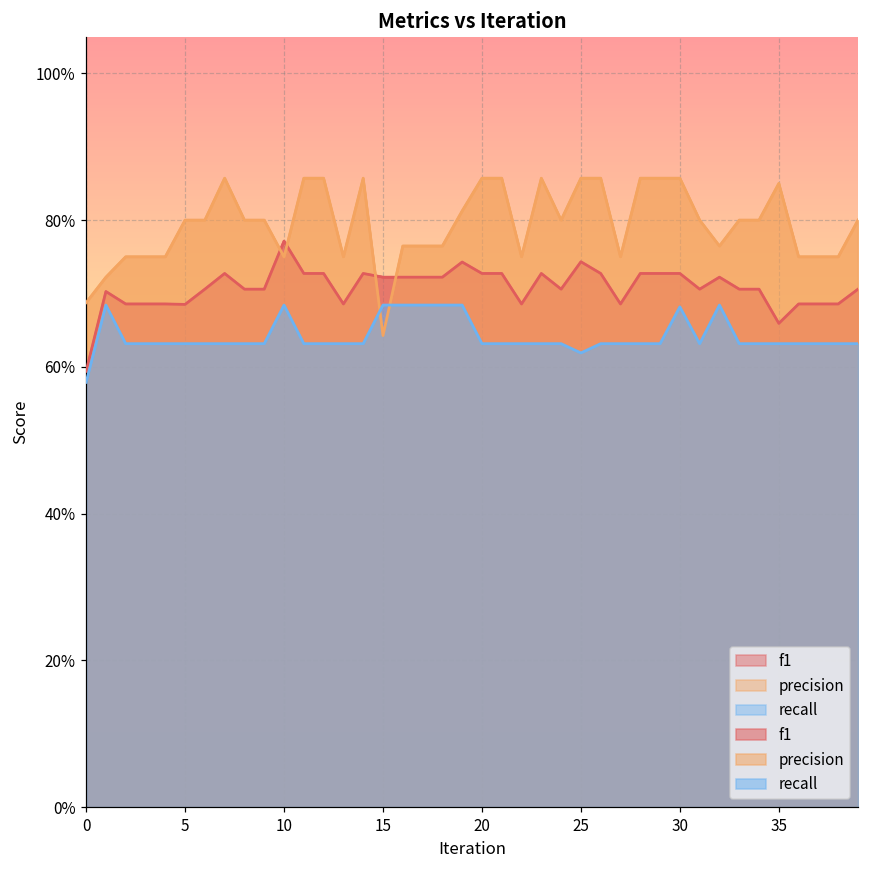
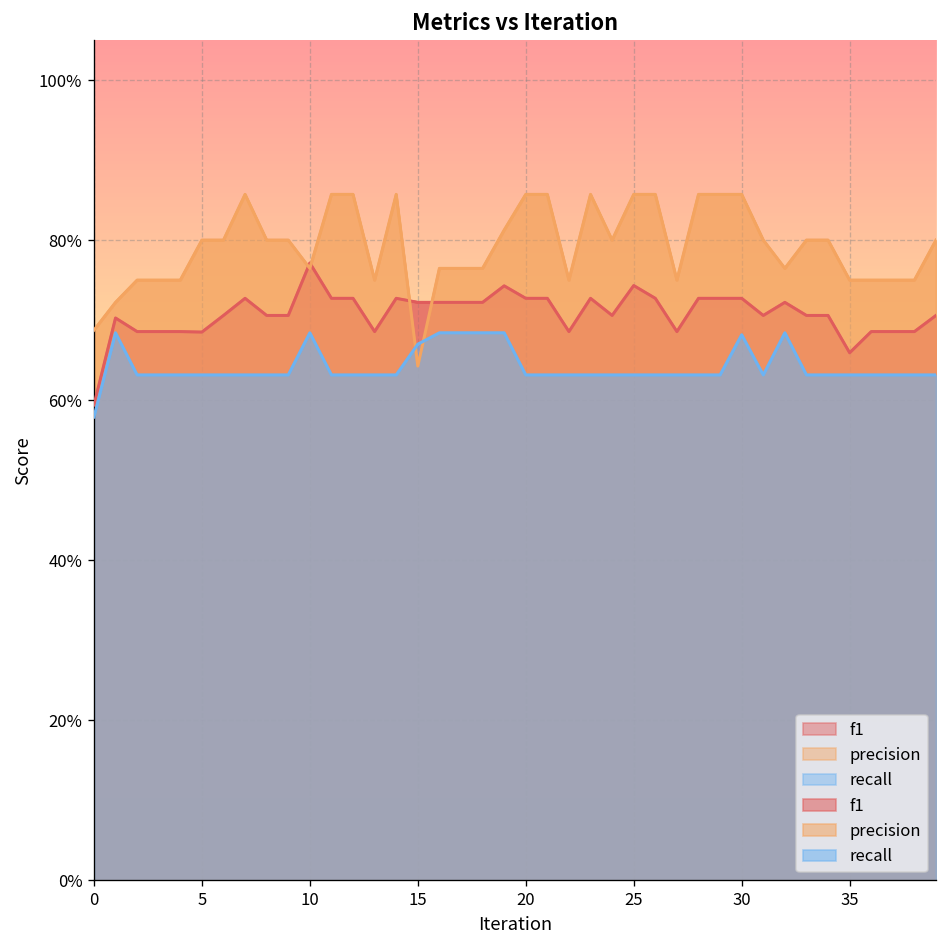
precision, 10: 75% -> 76%
recall, 15: 68% -> 67%
recall, 25: 62% -> 63%
precision, 35: 85% -> 75%
